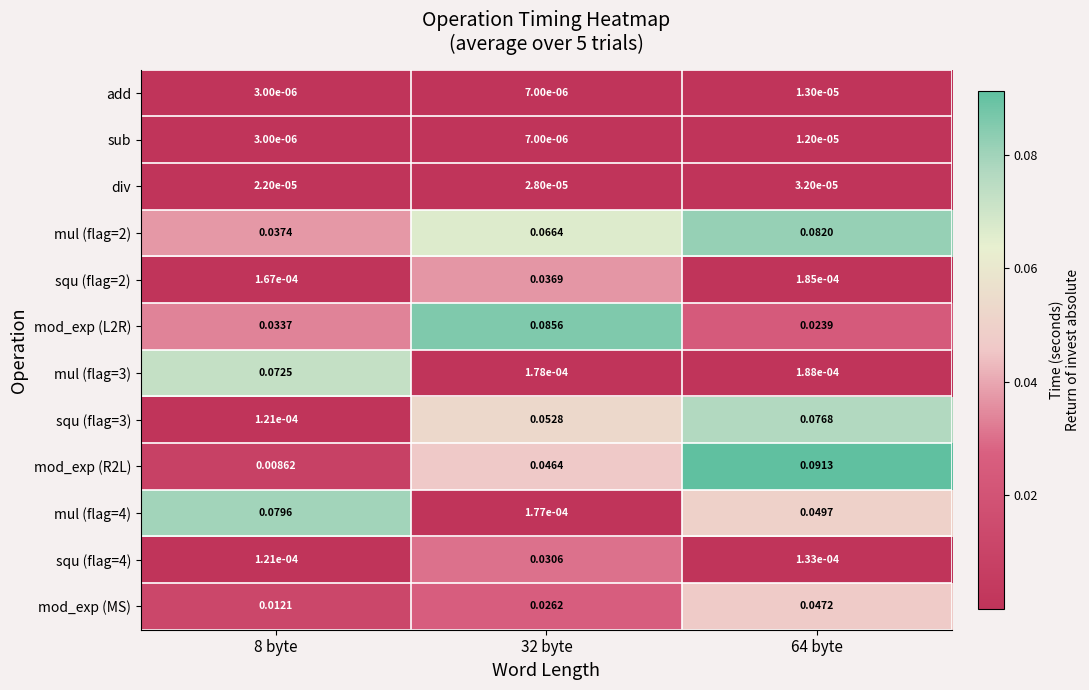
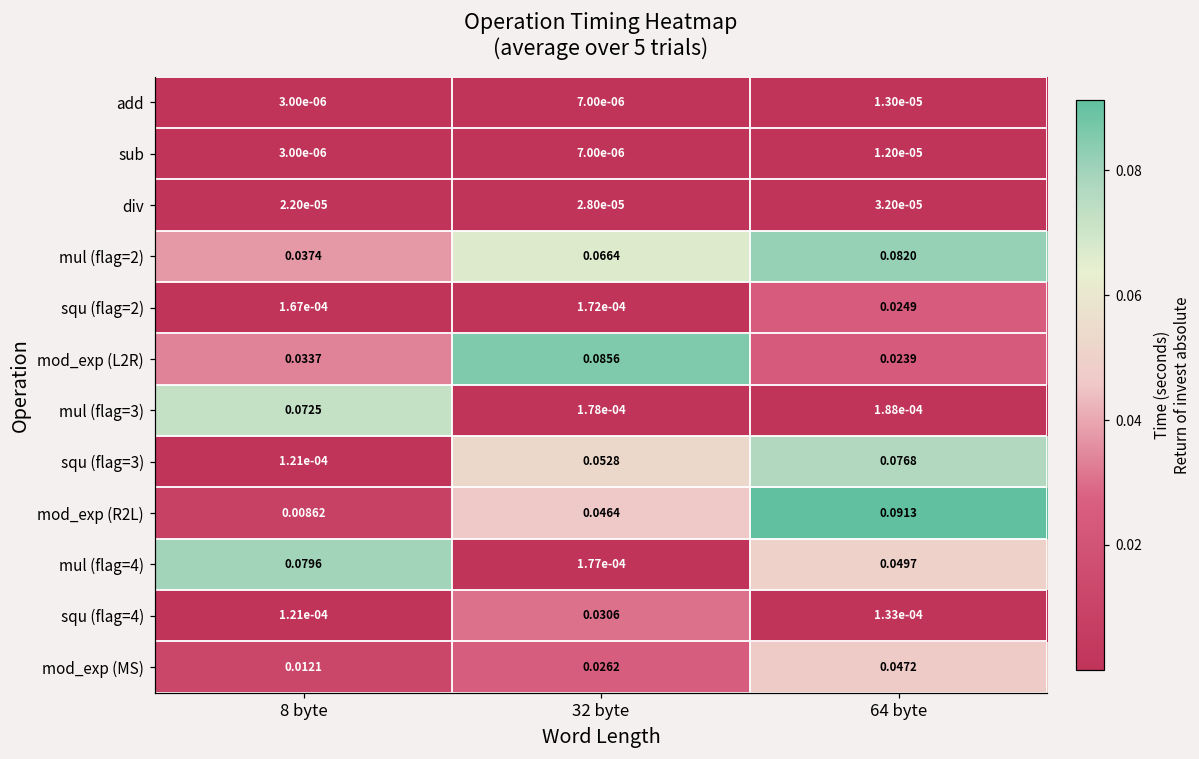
squ (flag=2), 32 byte: 0.0369 -> 1.72e-04
squ (flag=2), 64 byte: 1.85e-04 -> 0.0249
